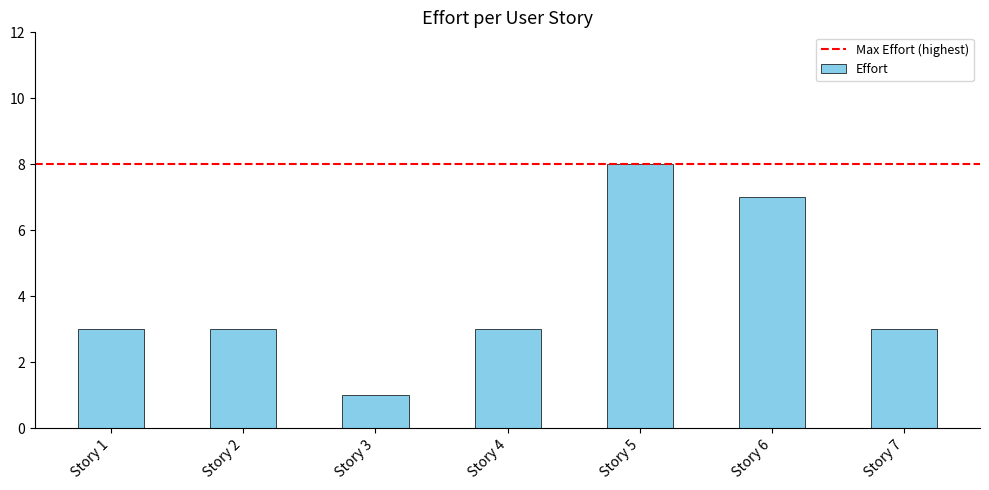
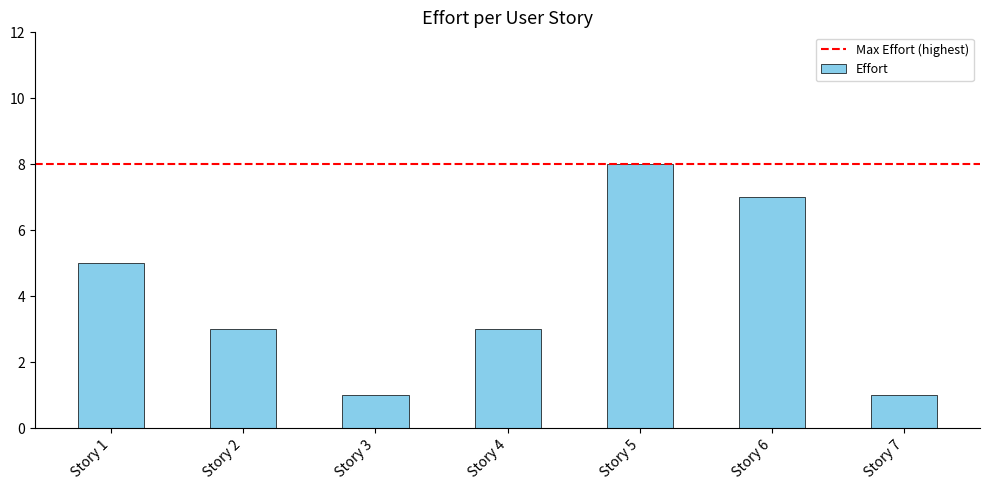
Story 1: 3 -> 5
Story 7: 3 -> 1
